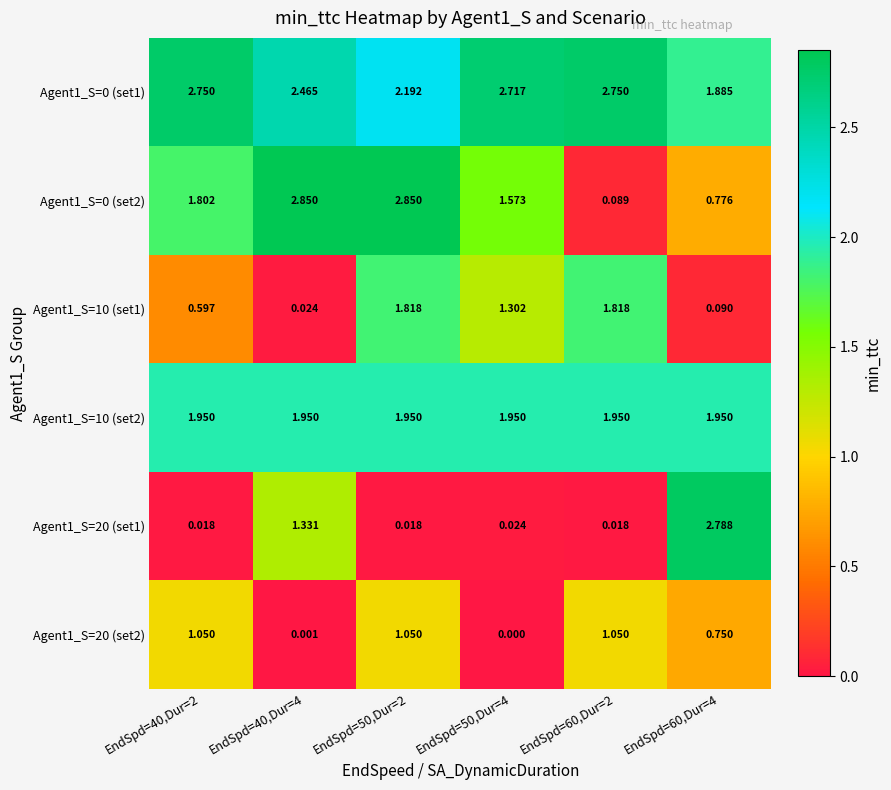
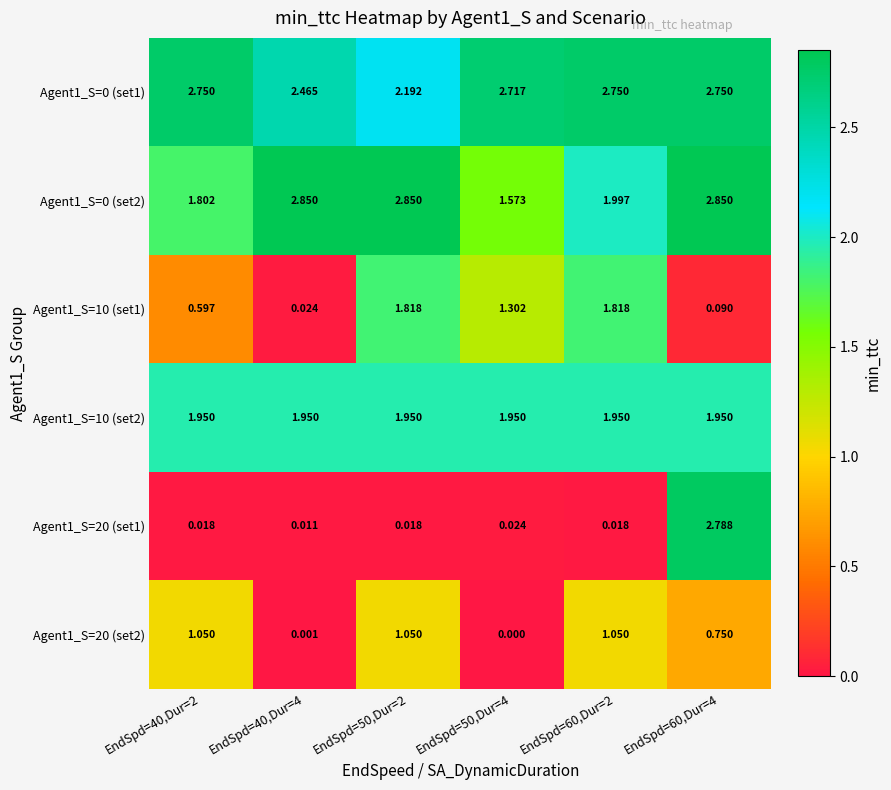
Agent1_S=0 (set1), EndSpd=60,Dur=4: 1.885 -> 2.750
Agent1_S=0 (set2), EndSpd=60,Dur=2: 0.089 -> 1.997
Agent1_S=0 (set2), EndSpd=60,Dur=4: 0.776 -> 2.850
Agent1_S=20 (set1), EndSpd=40,Dur=4: 1.331 -> 0.011
